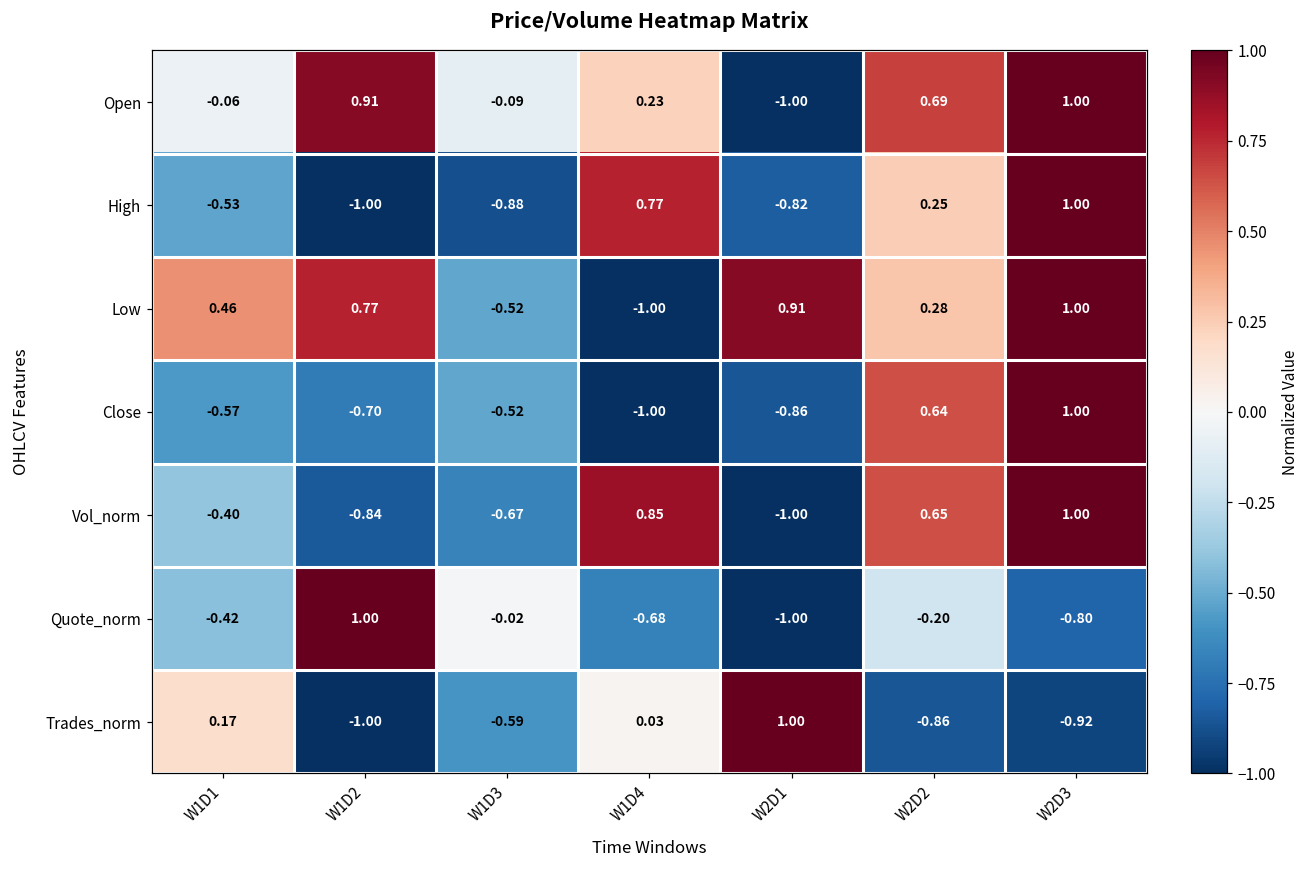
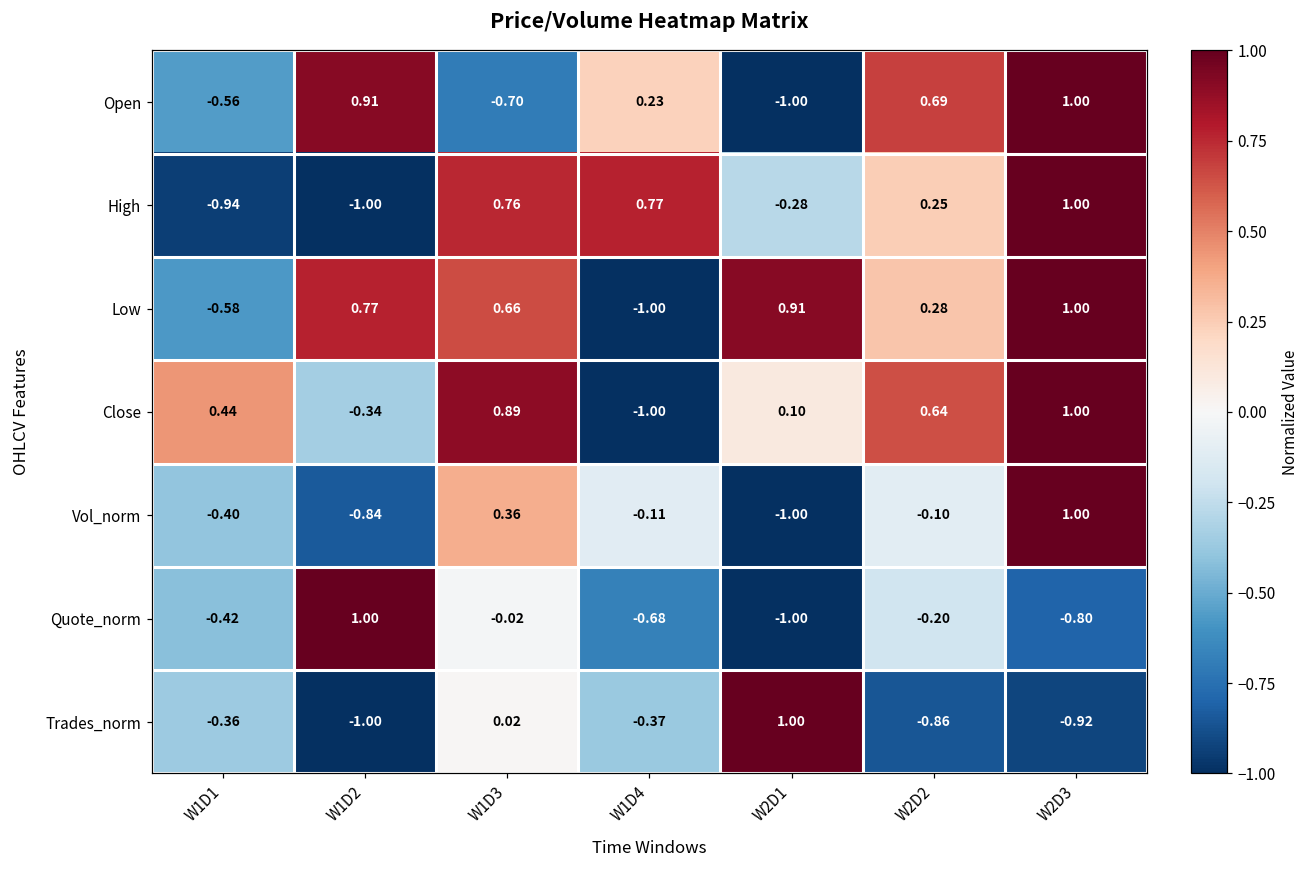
Open, W1D1: -0.06 -> -0.56
Open, W1D3: -0.09 -> -0.70
High, W1D1: -0.53 -> -0.94
High, W1D3: -0.88 -> 0.76
High, W2D1: -0.82 -> -0.28
Low, W1D1: 0.46 -> -0.58
Low, W1D3: -0.52 -> 0.66
Close, W1D1: -0.57 -> 0.44
Close, W1D2: -0.70 -> -0.34
Close, W1D3: -0.52 -> 0.89
Close, W2D1: -0.86 -> 0.10
Vol_norm, W1D3: -0.67 -> 0.36
Vol_norm, W1D4: 0.85 -> -0.11
Vol_norm, W2D2: 0.65 -> -0.10
Trades_norm, W1D1: 0.17 -> -0.36
Trades_norm, W1D3: -0.59 -> 0.02
Trades_norm, W1D4: 0.03 -> -0.37
